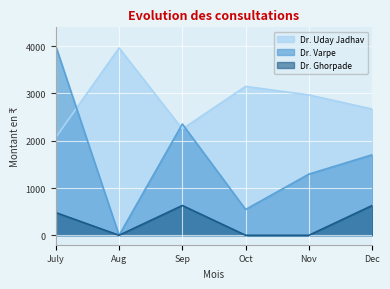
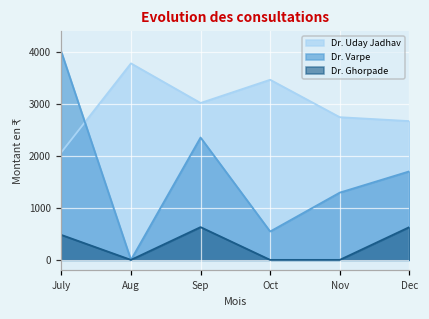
Dr. Uday Jadhav, Aug: 4000 -> 3800
Dr. Uday Jadhav, Sep: 2300 -> 3000
Dr. Uday Jadhav, Oct: 3200 -> 3500
Dr. Uday Jadhav, Nov: 3000 -> 2700
